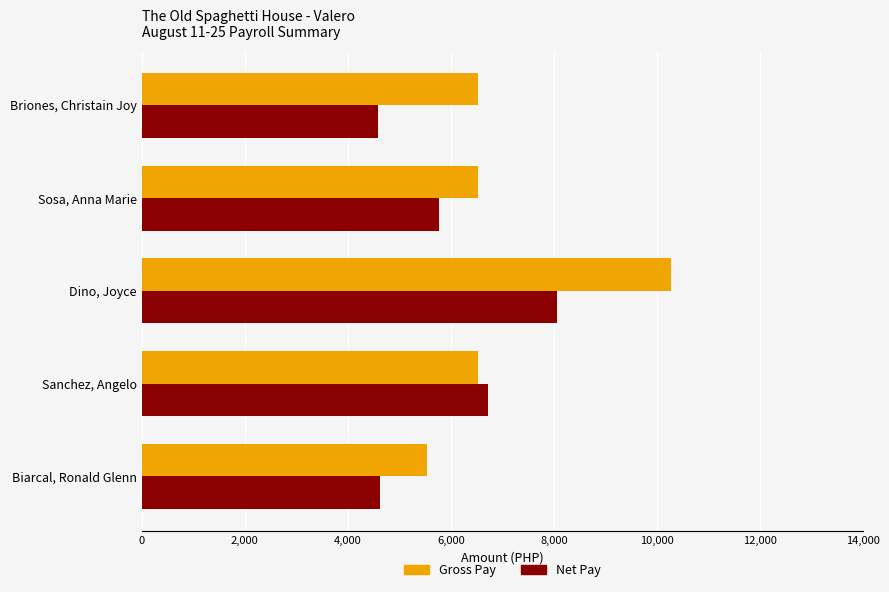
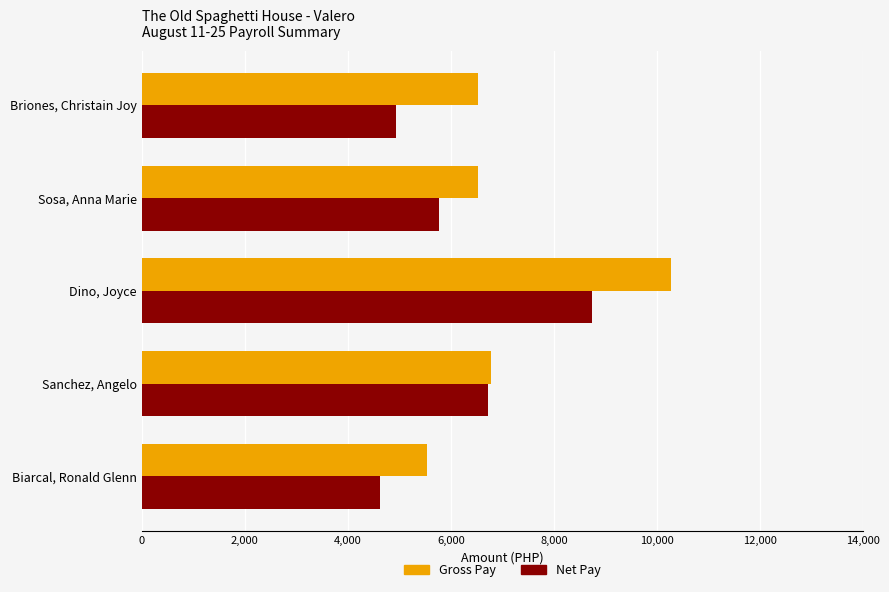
Net Pay, Briones, Christain Joy: 4,600 -> 4,900
Net Pay, Dino, Joyce: 8,100 -> 8,700
Gross Pay, Sanchez, Angelo: 6,500 -> 6,800
